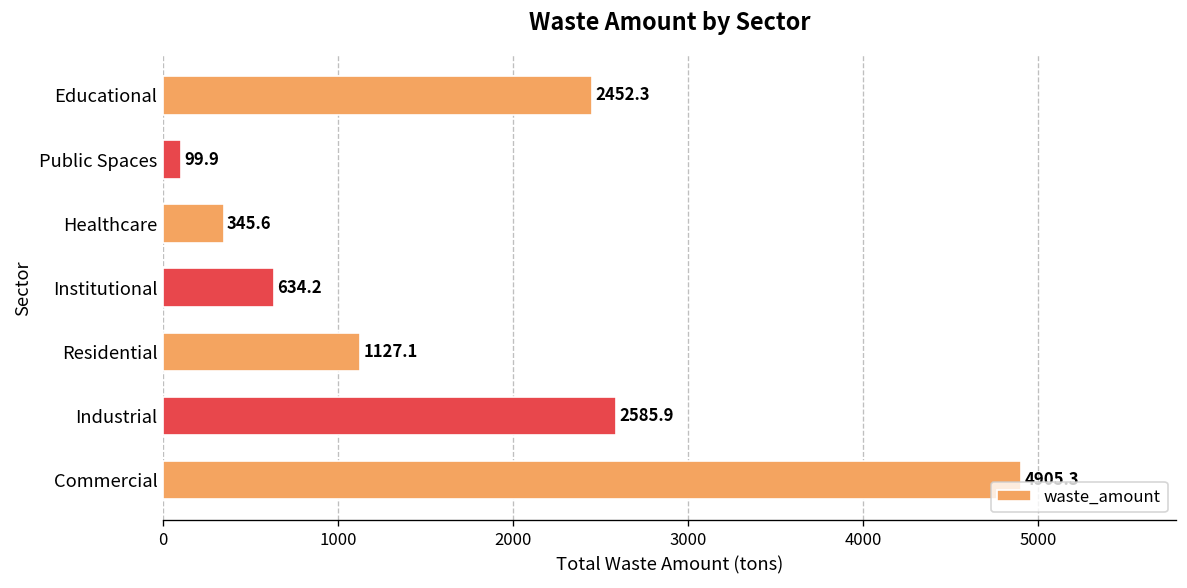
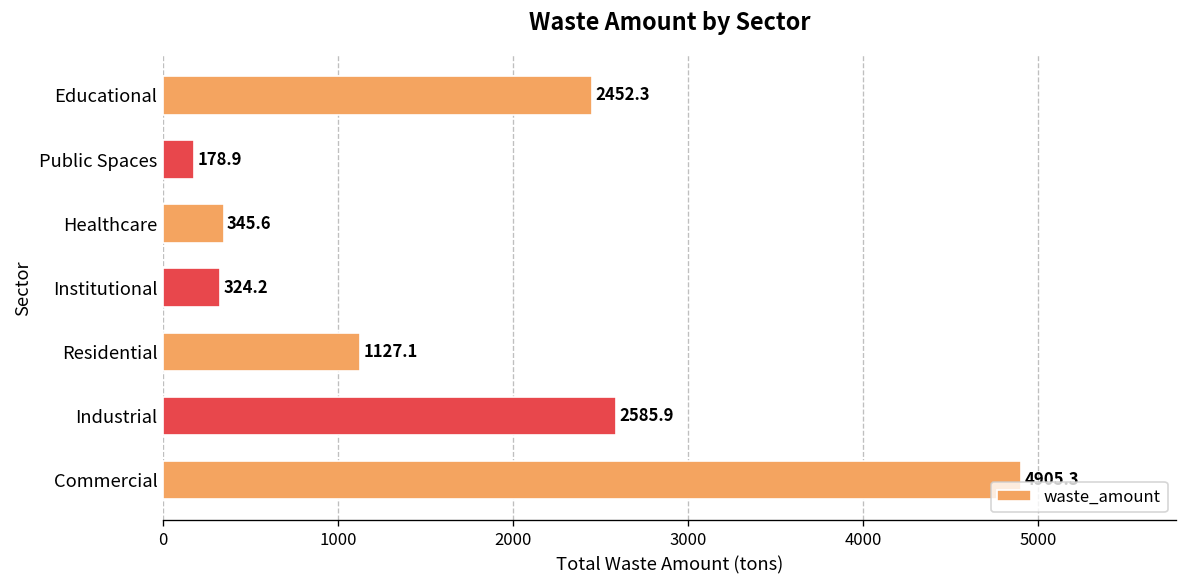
Public Spaces: 99.9 -> 178.9
Institutional: 634.2 -> 324.2
